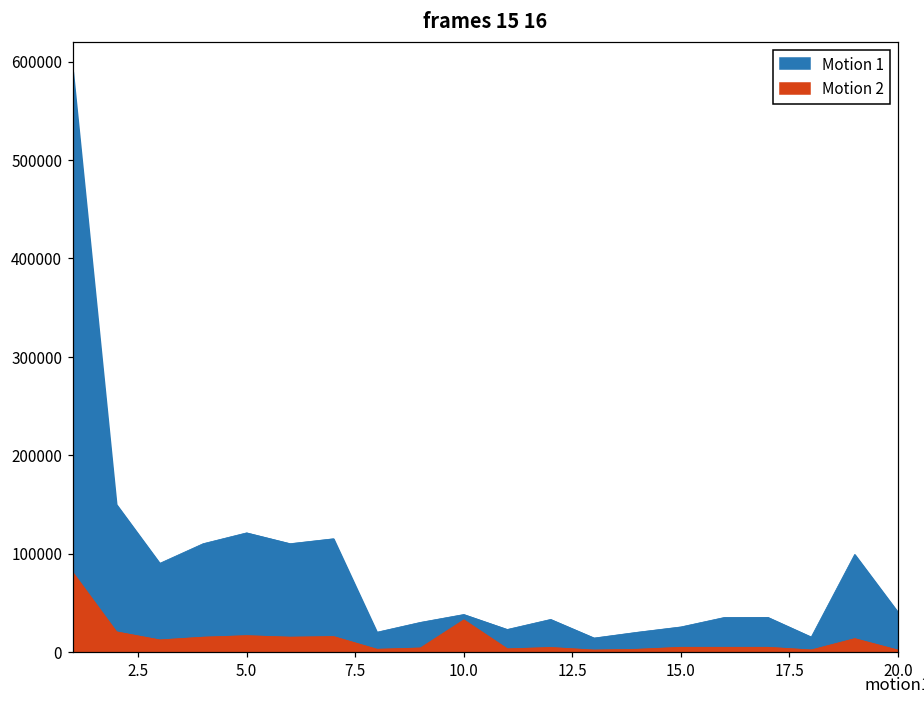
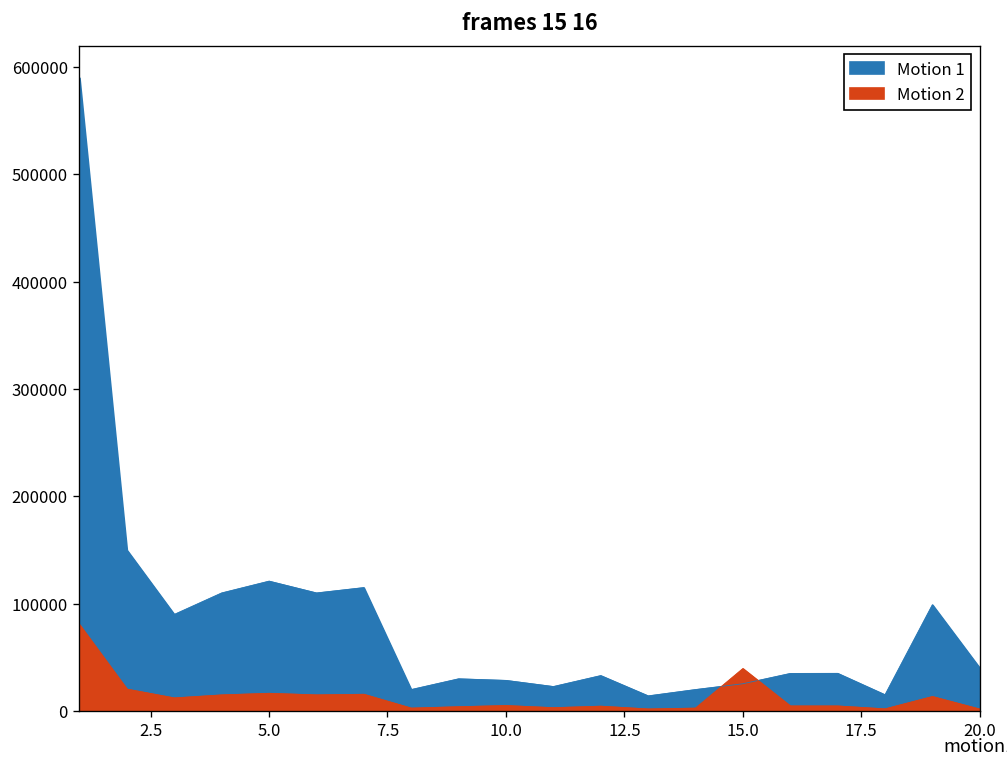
Motion 1, 10.0: 40000 -> 30000
Motion 2, 10.0: 30000 -> 10000
Motion 2, 15.0: 0 -> 40000
